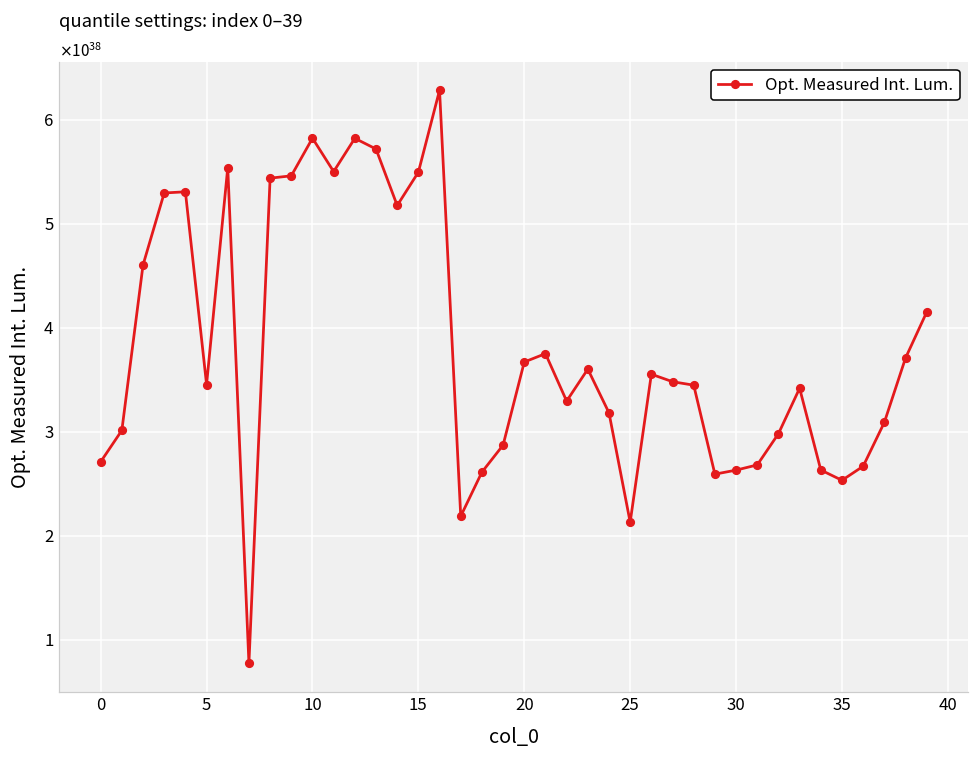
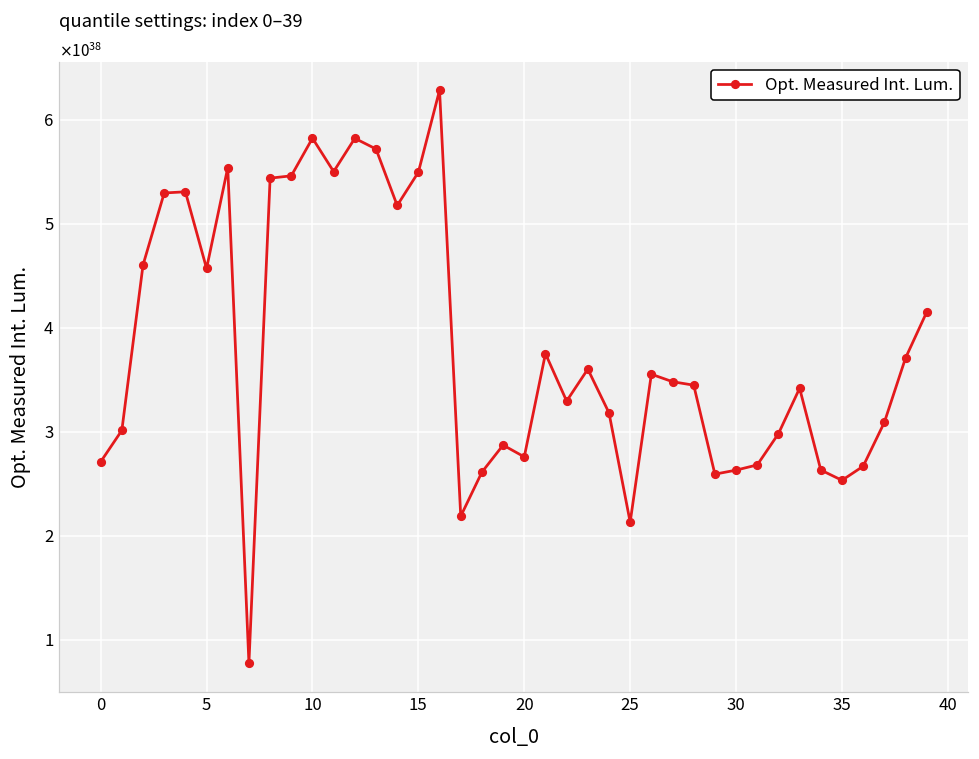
5: 350000000000000000000000000000000000000 -> 460000000000000000000000000000000000000
20: 370000000000000000000000000000000000000 -> 280000000000000000000000000000000000000
